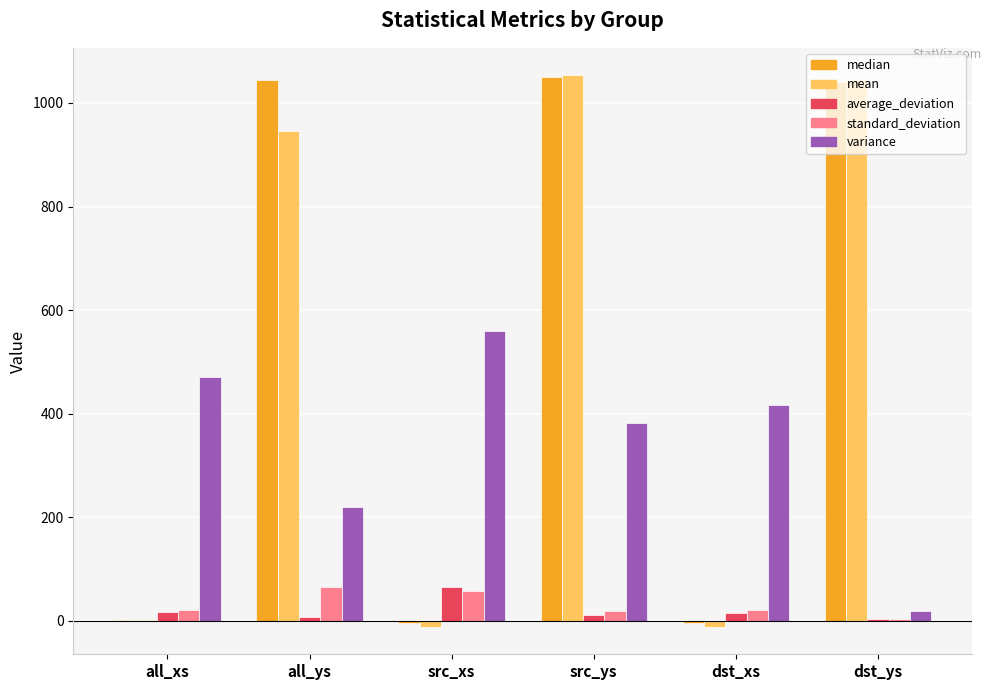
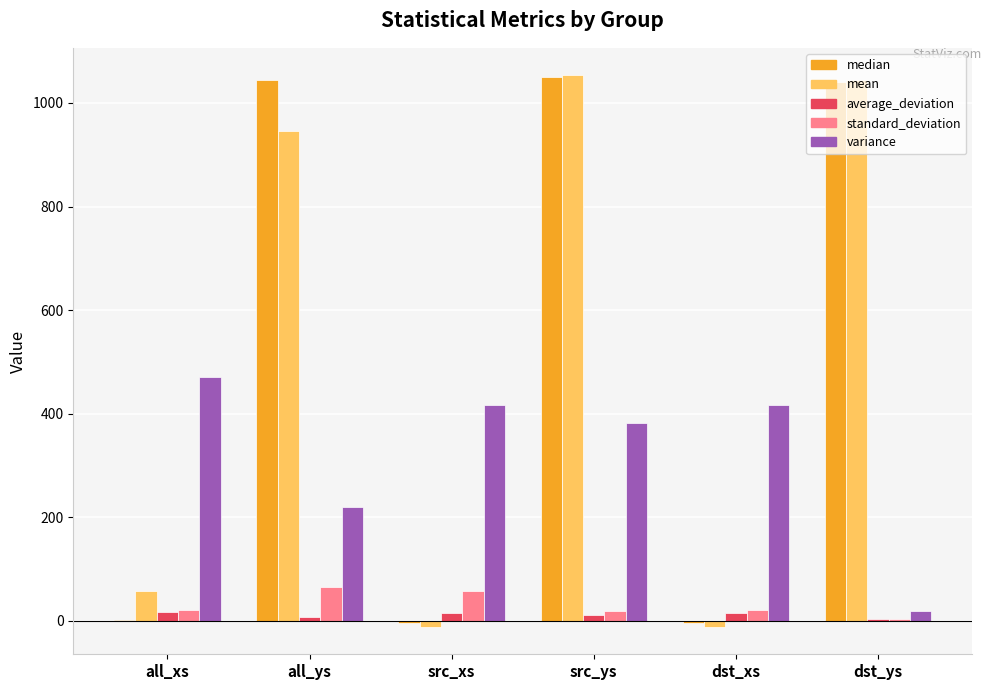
mean, all_xs: 0 -> 60
average_deviation, src_xs: 70 -> 20
variance, src_xs: 560 -> 420
